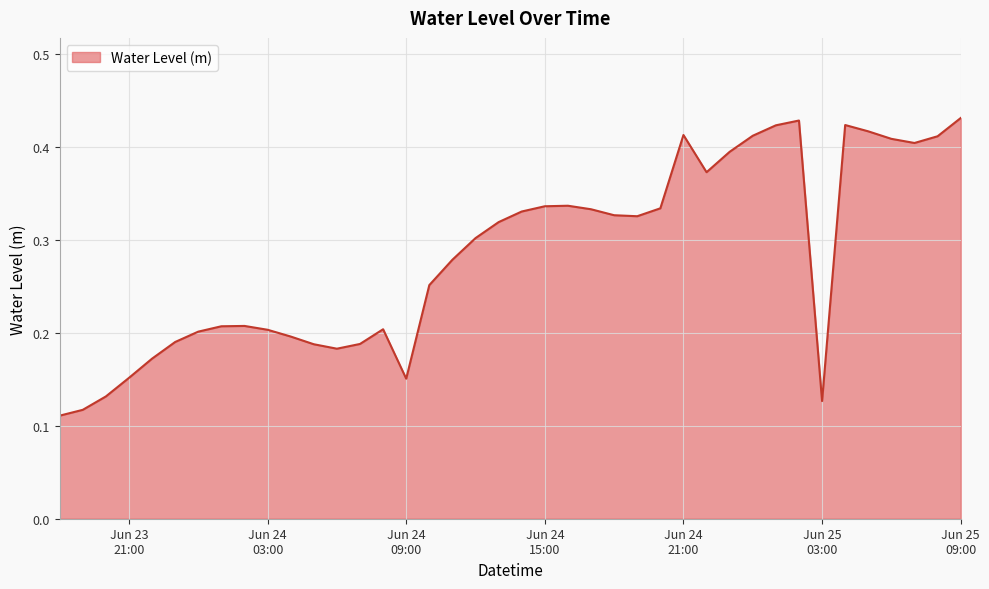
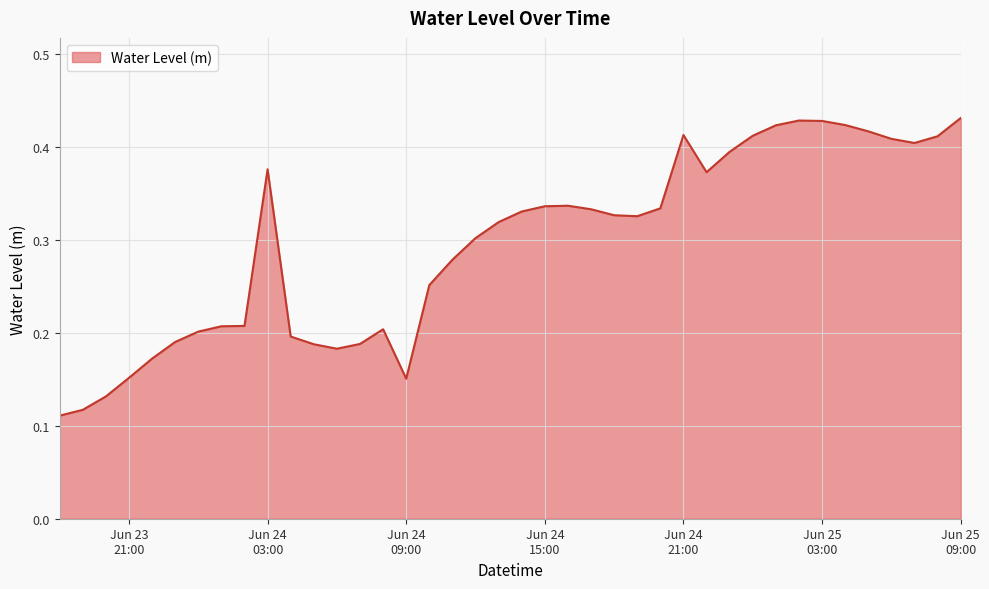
Jun 24 03:00: 0.20 -> 0.38
Jun 25 03:00: 0.13 -> 0.43
